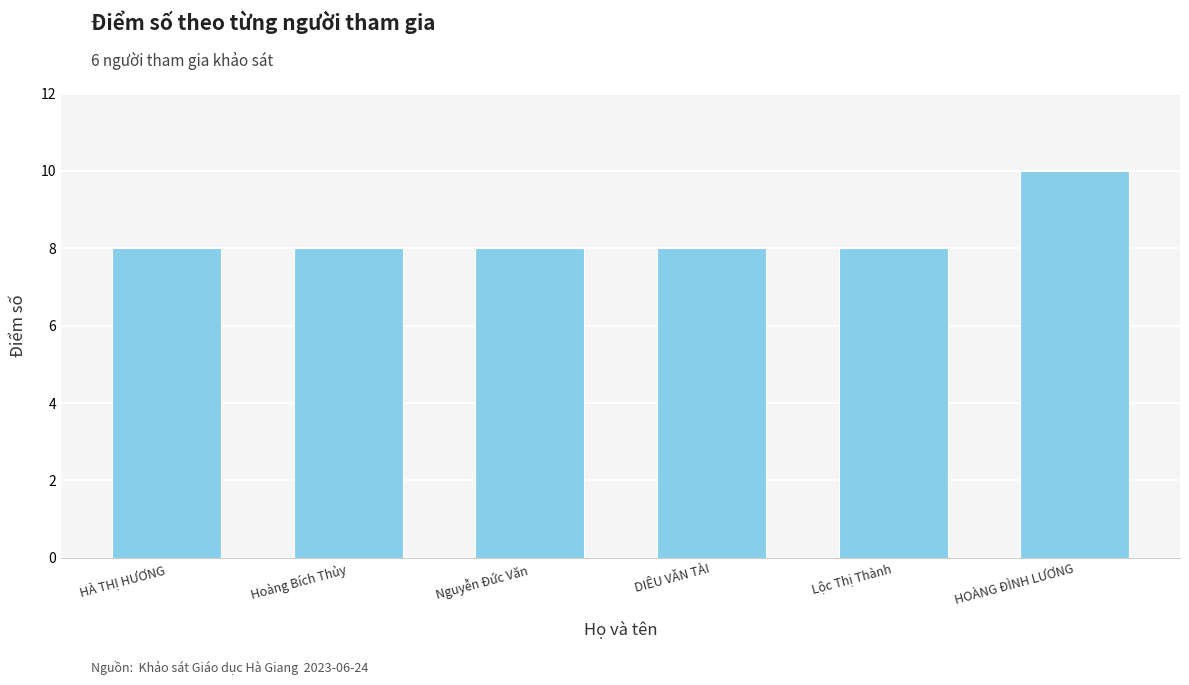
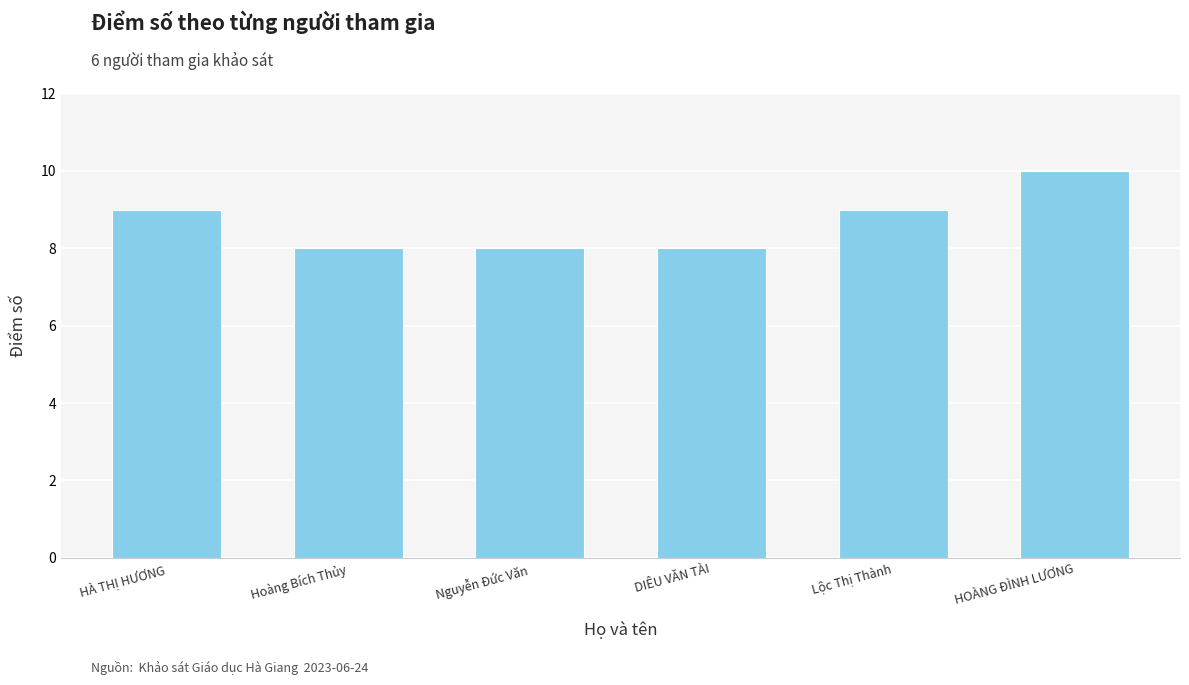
HÀ THỊ HƯƠNG: 8 -> 9
Lộc Thị Thành: 8 -> 9
